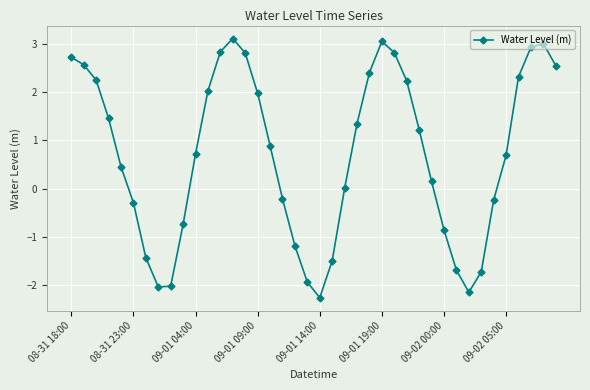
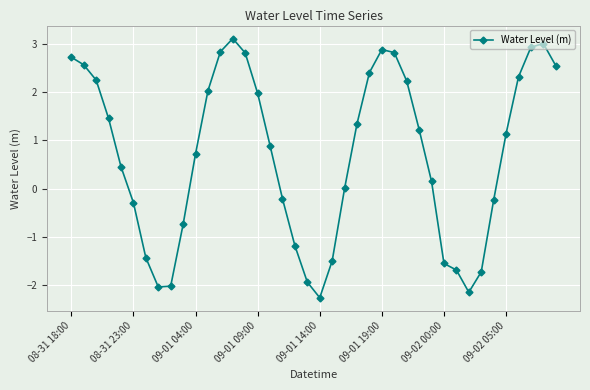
09-01 19:00: 3.1 -> 2.9
09-02 00:00: -0.9 -> -1.6
09-02 05:00: 0.7 -> 1.1
